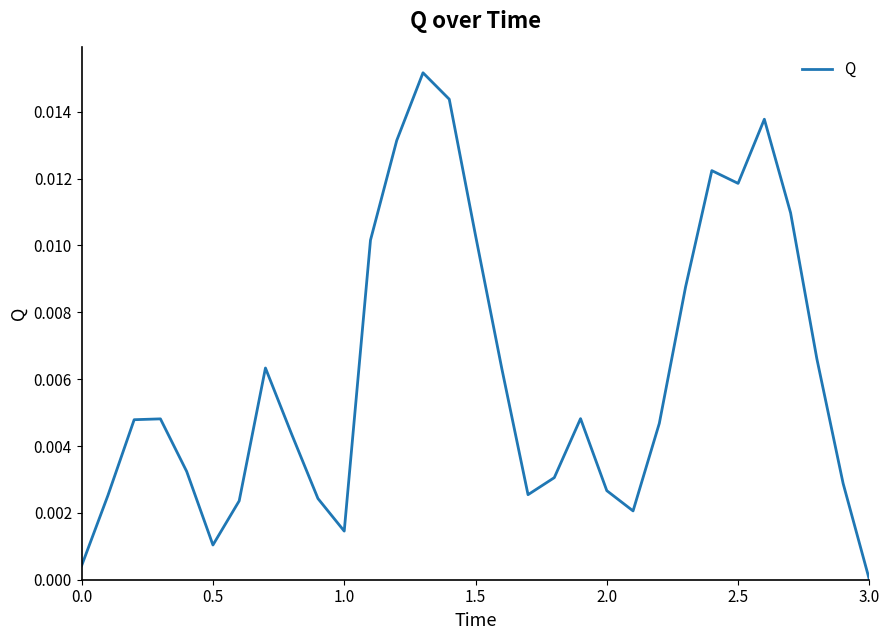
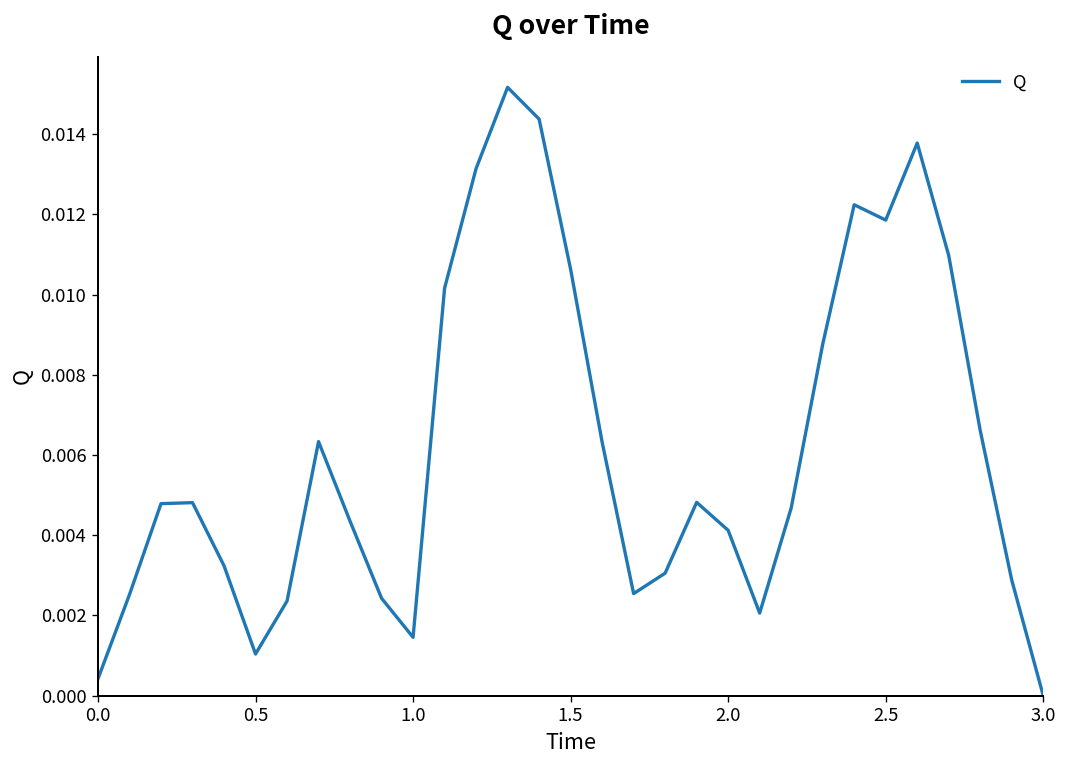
1.5: 0.0103 -> 0.0106
2.0: 0.0027 -> 0.0041
